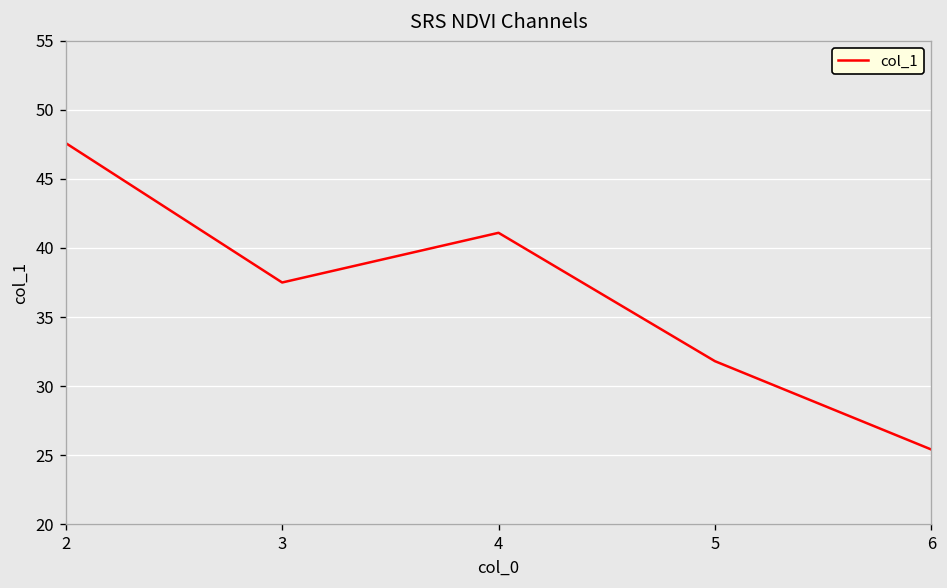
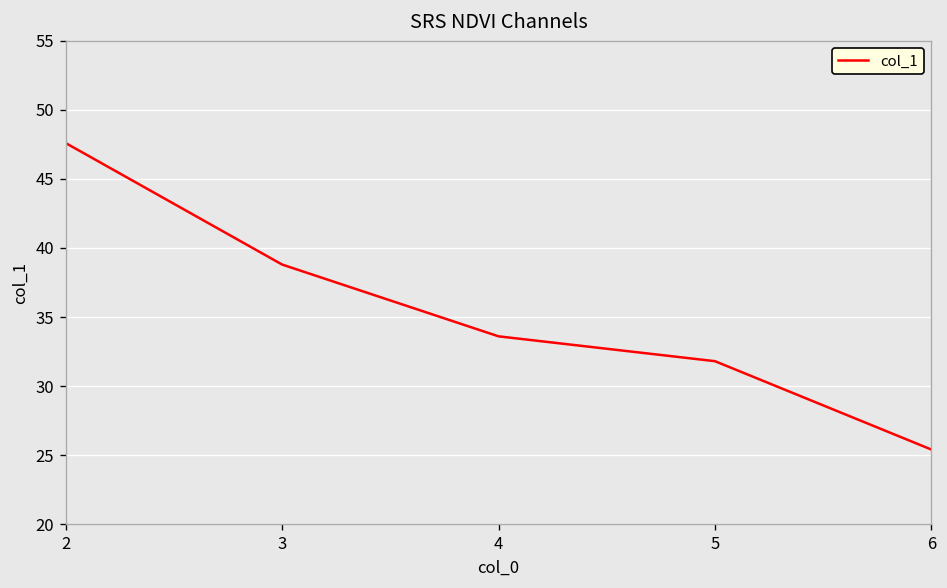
3: 37.5 -> 38.8
4: 41.1 -> 33.6
